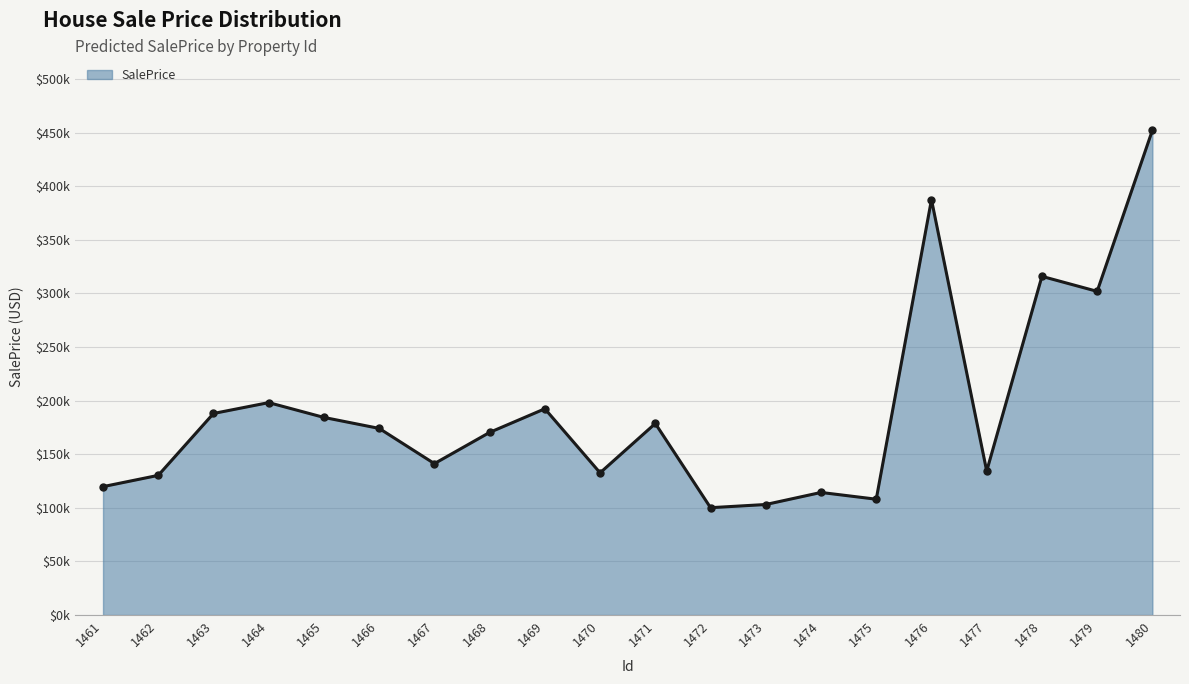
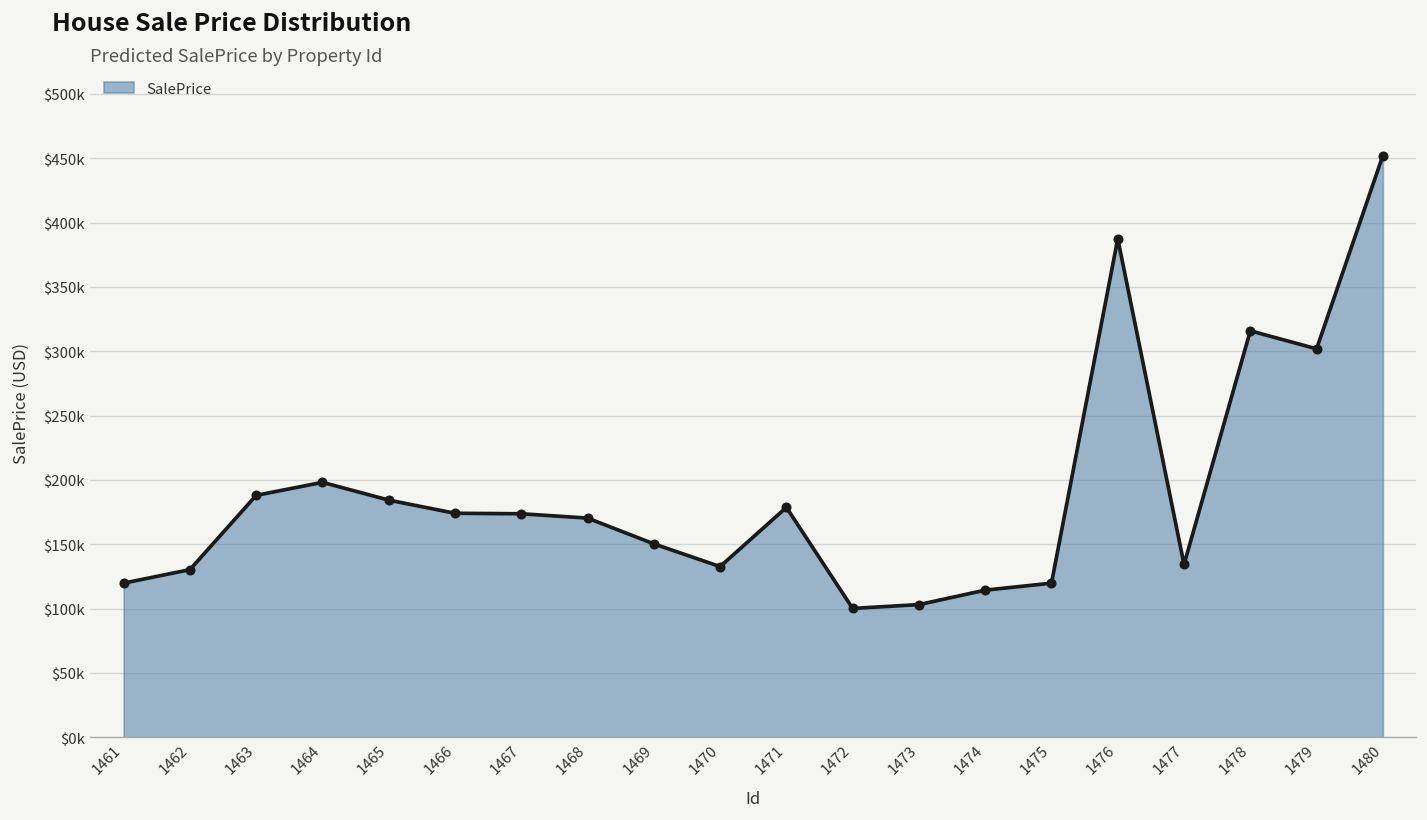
1467: $141000 -> $174000
1469: $192000 -> $150000
1475: $108000 -> $120000
